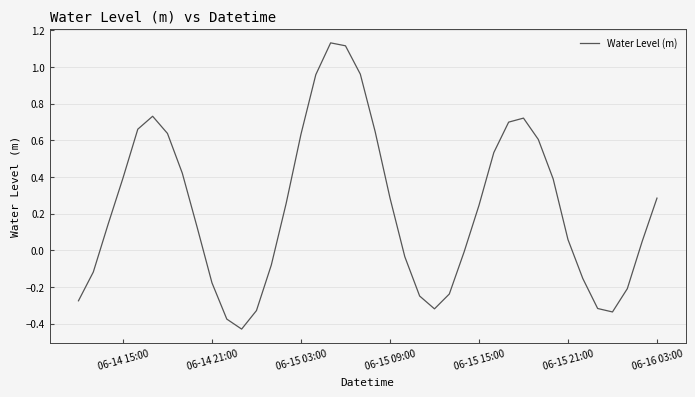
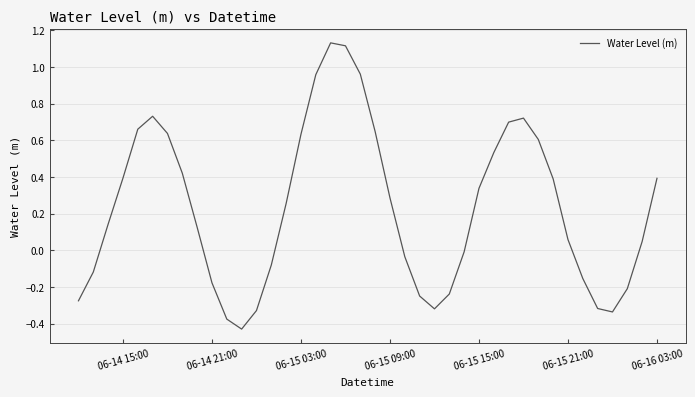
06-15 15:00: 0.25 -> 0.34
06-16 03:00: 0.28 -> 0.39
